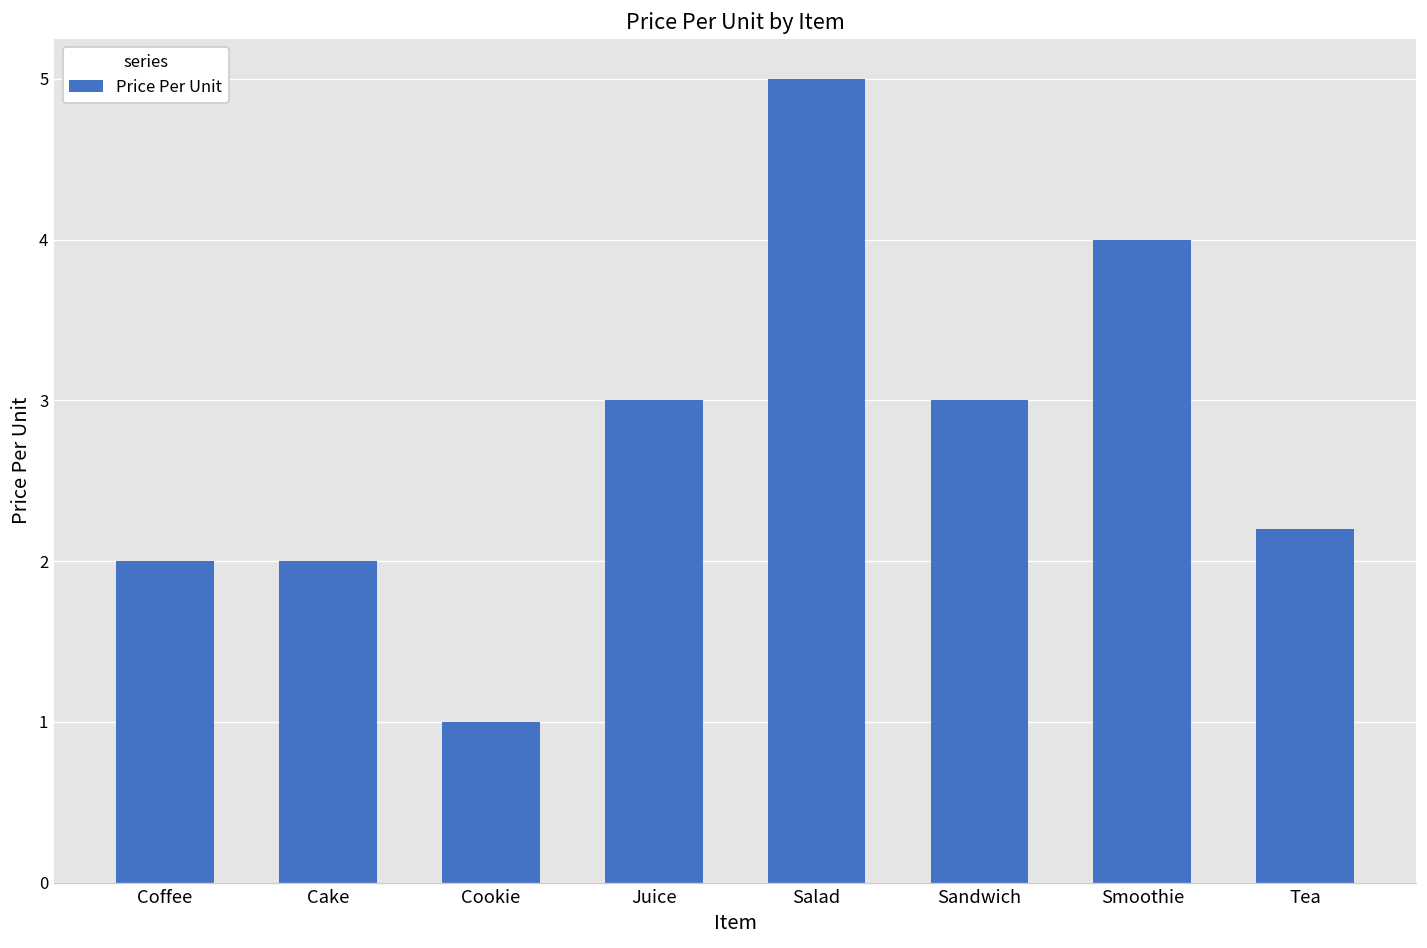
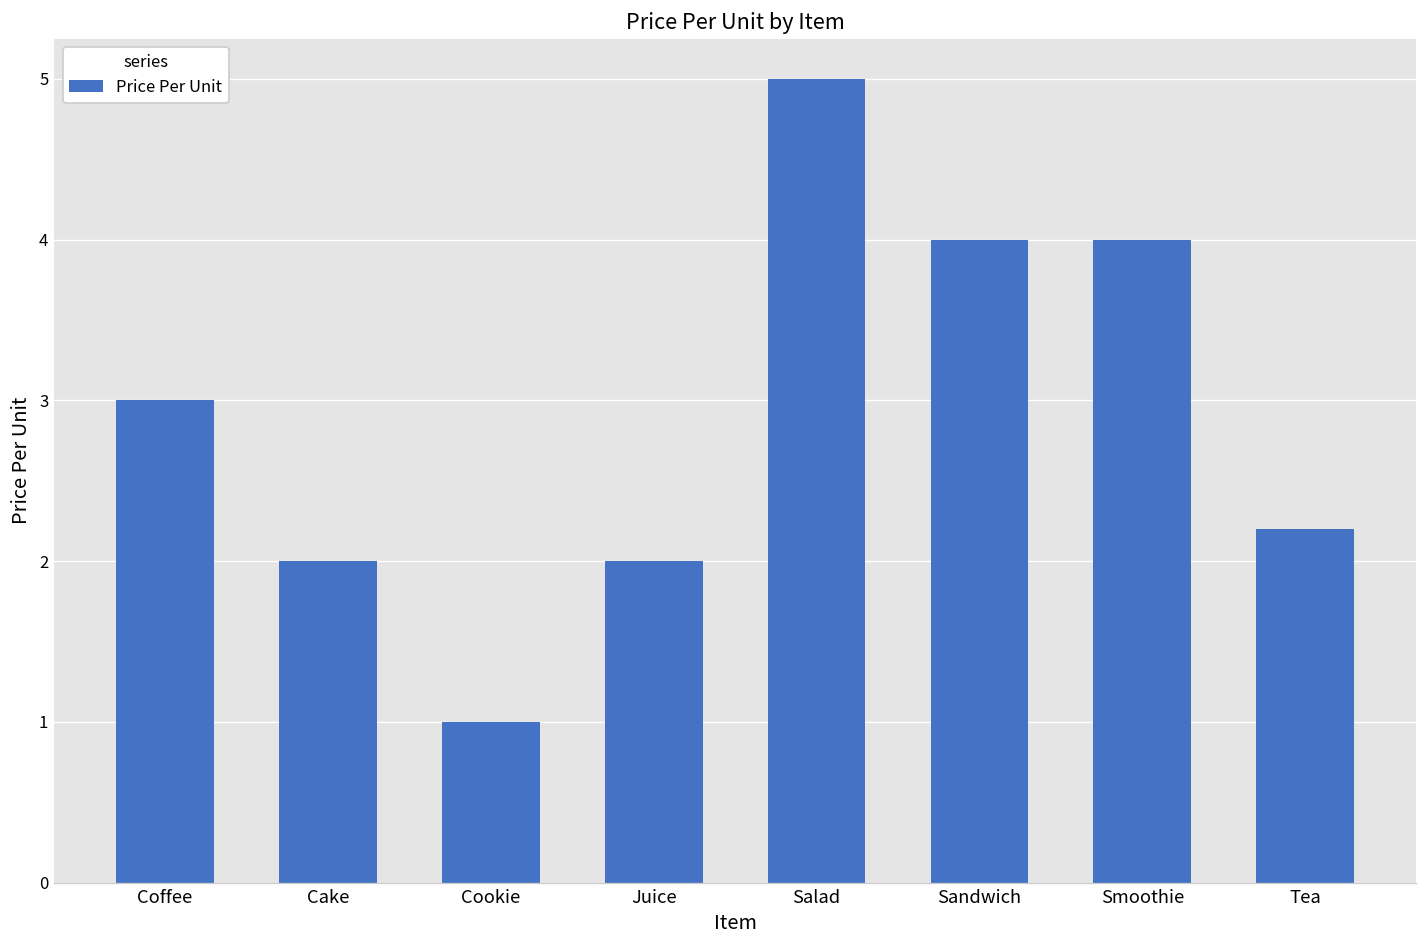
Coffee: 2 -> 3
Juice: 3 -> 2
Sandwich: 3 -> 4
